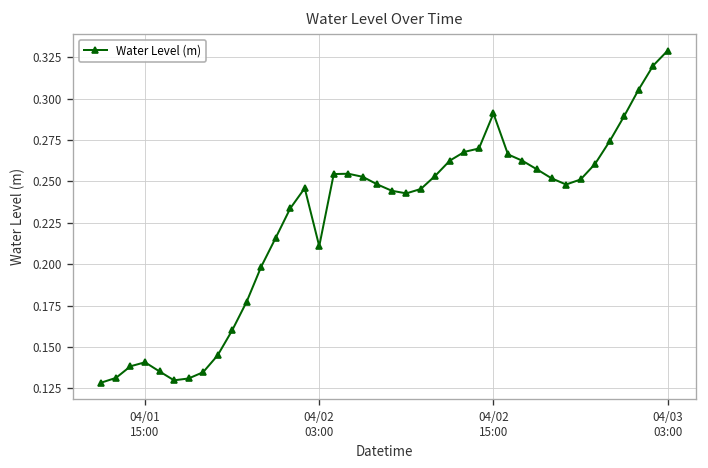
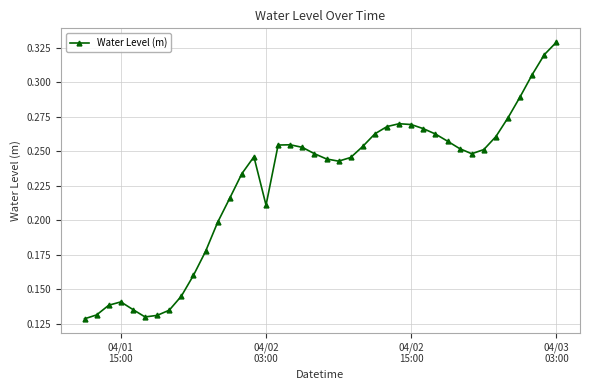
04/02 15:00: 0.291 -> 0.269
